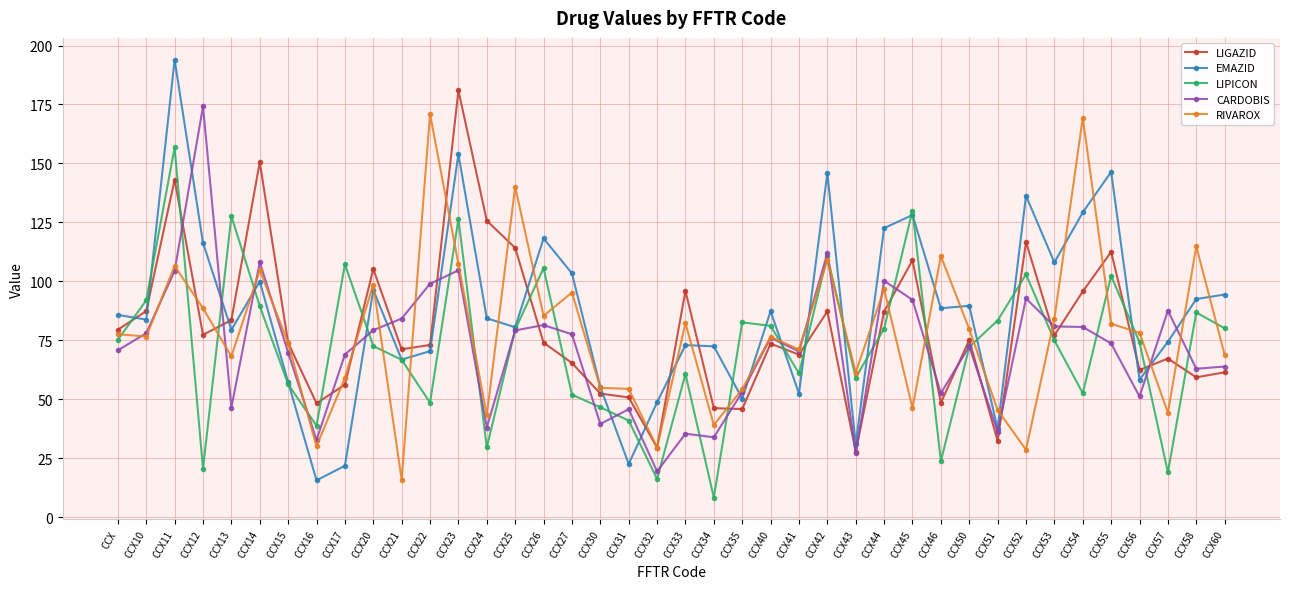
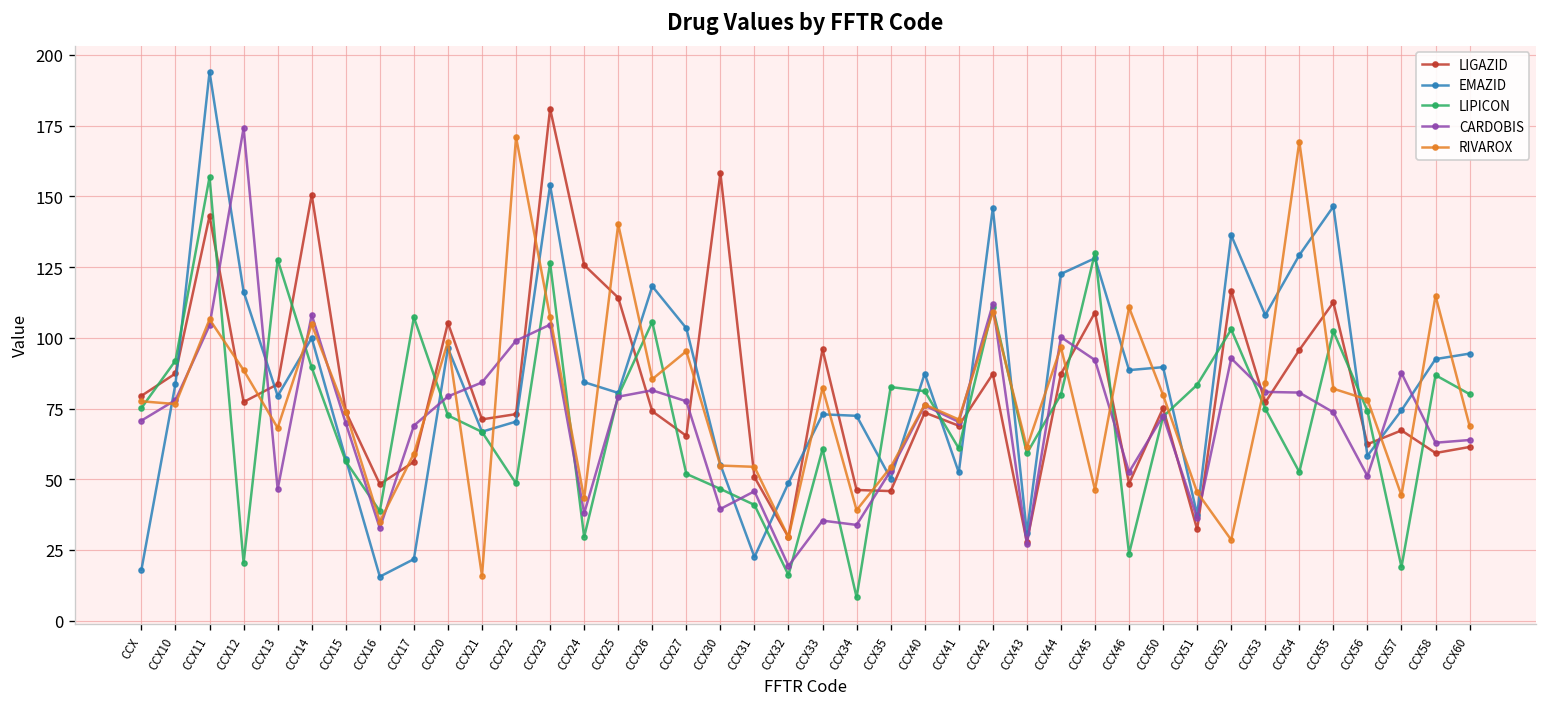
EMAZID, CCX: 86 -> 18
RIVAROX, CCX16: 30 -> 35
LIGAZID, CCX30: 52 -> 158
